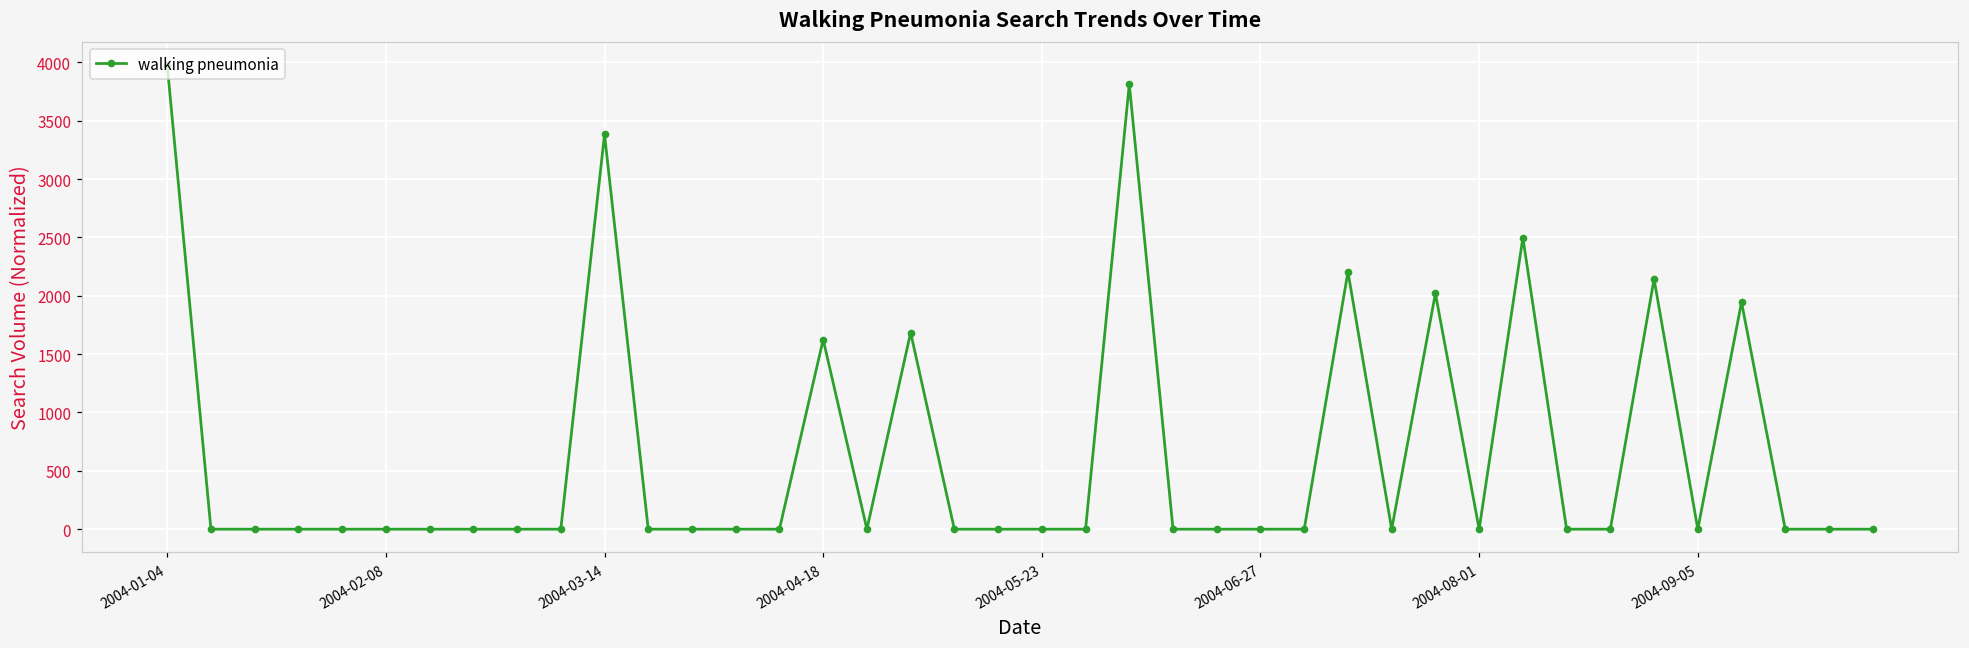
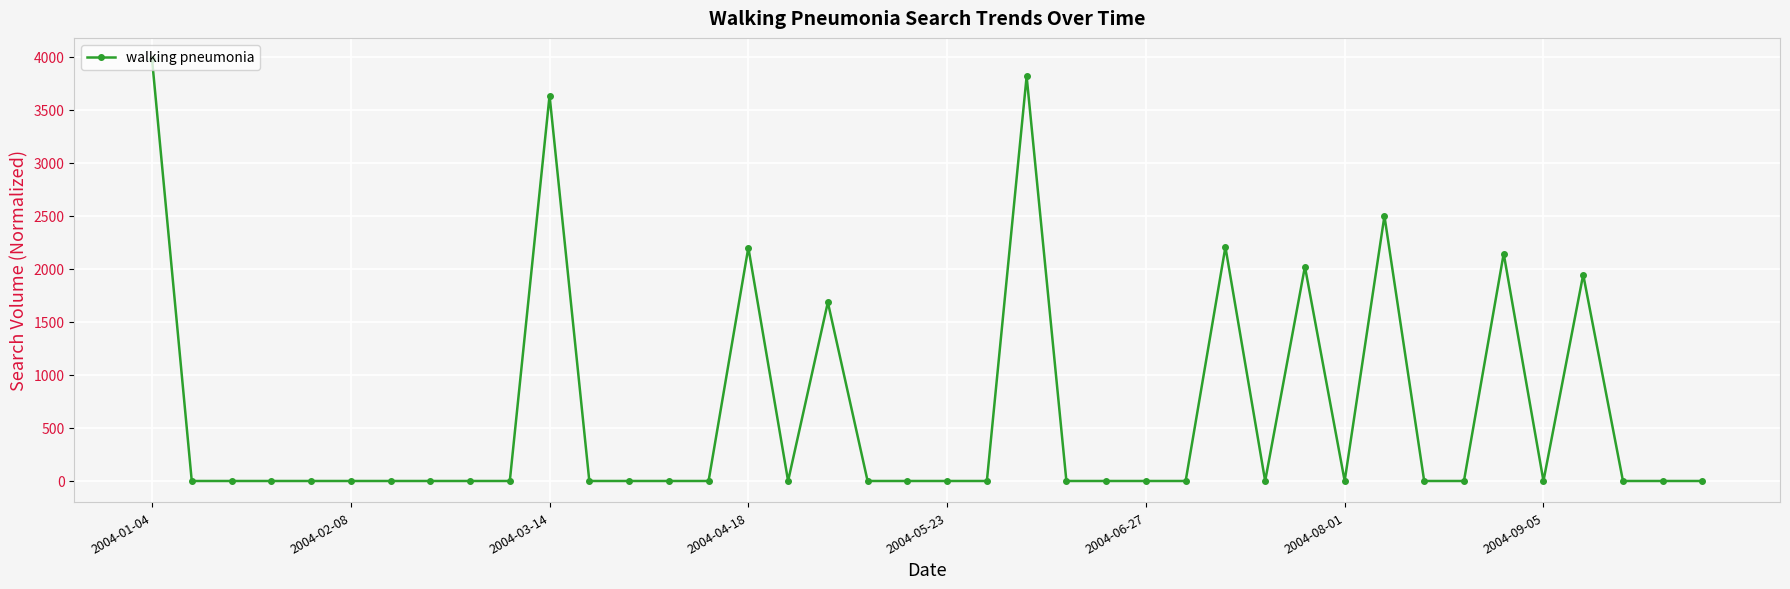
2004-03-14: 3380 -> 3630
2004-04-18: 1620 -> 2200
